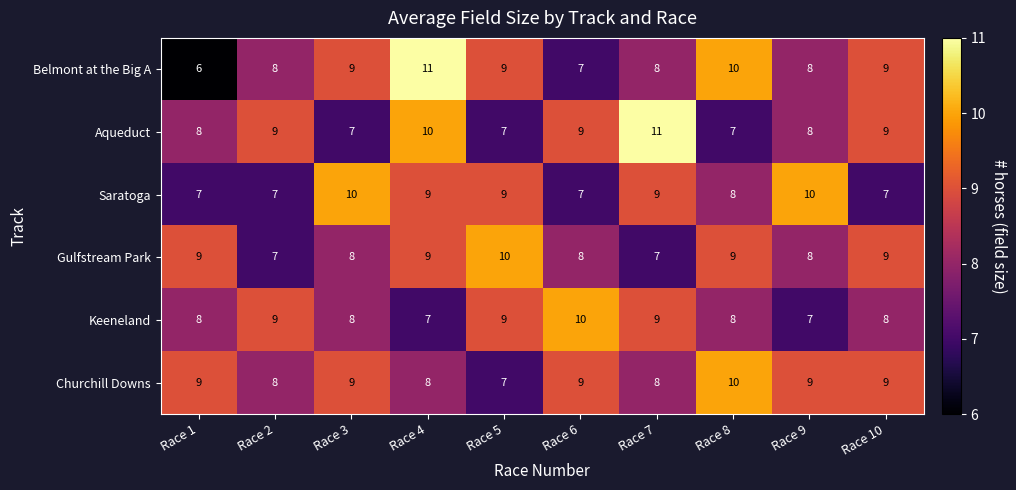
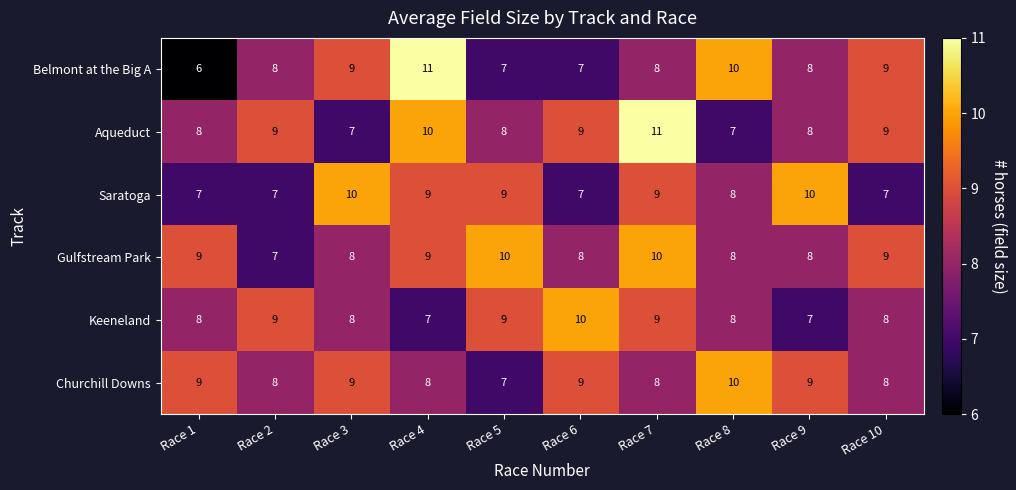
Belmont at the Big A, Race 5: 9 -> 7
Aqueduct, Race 5: 7 -> 8
Gulfstream Park, Race 7: 7 -> 10
Gulfstream Park, Race 8: 9 -> 8
Churchill Downs, Race 10: 9 -> 8
